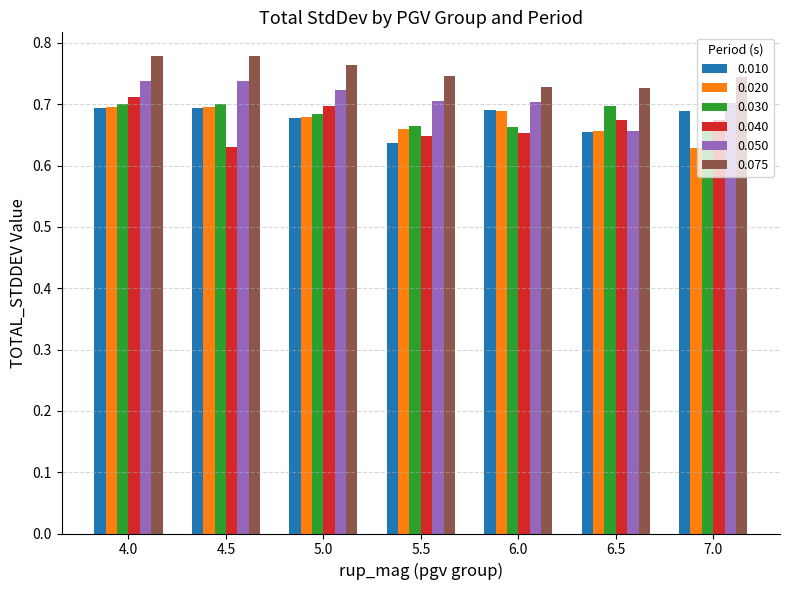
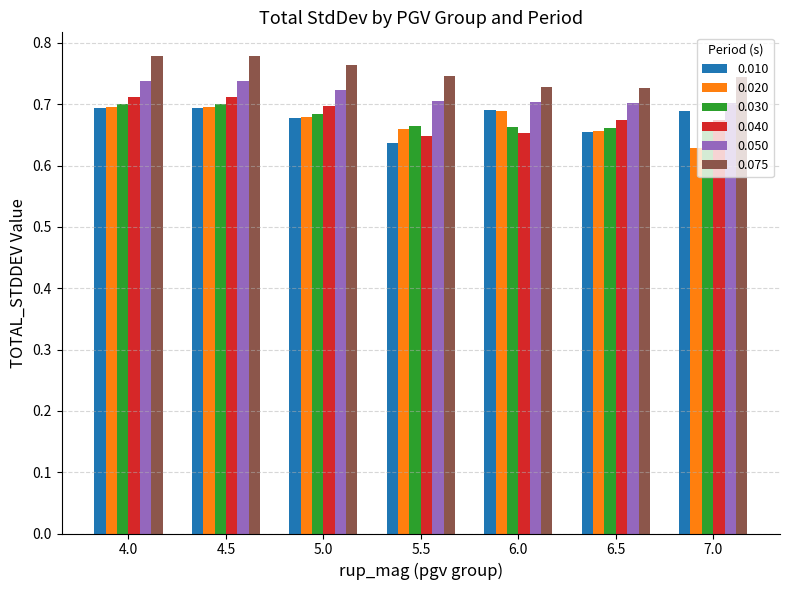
0.040, 4.5: 0.63 -> 0.71
0.030, 6.5: 0.70 -> 0.66
0.050, 6.5: 0.66 -> 0.70
